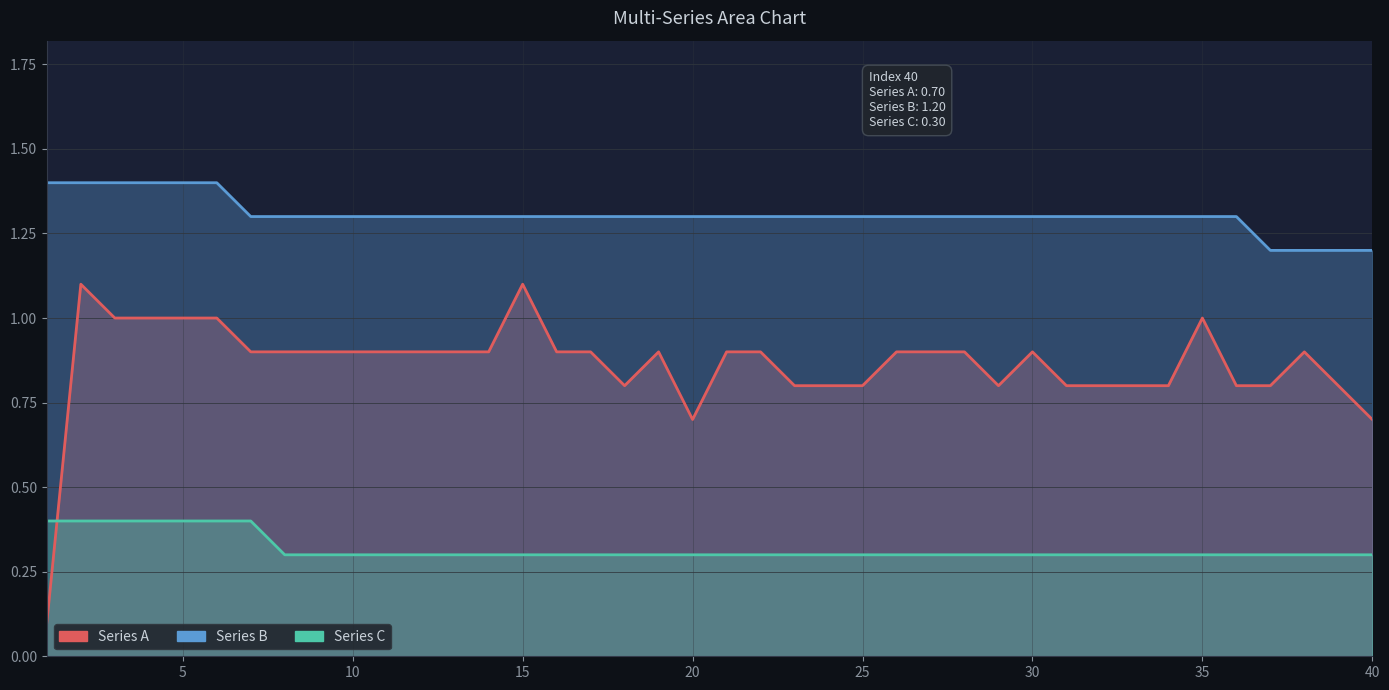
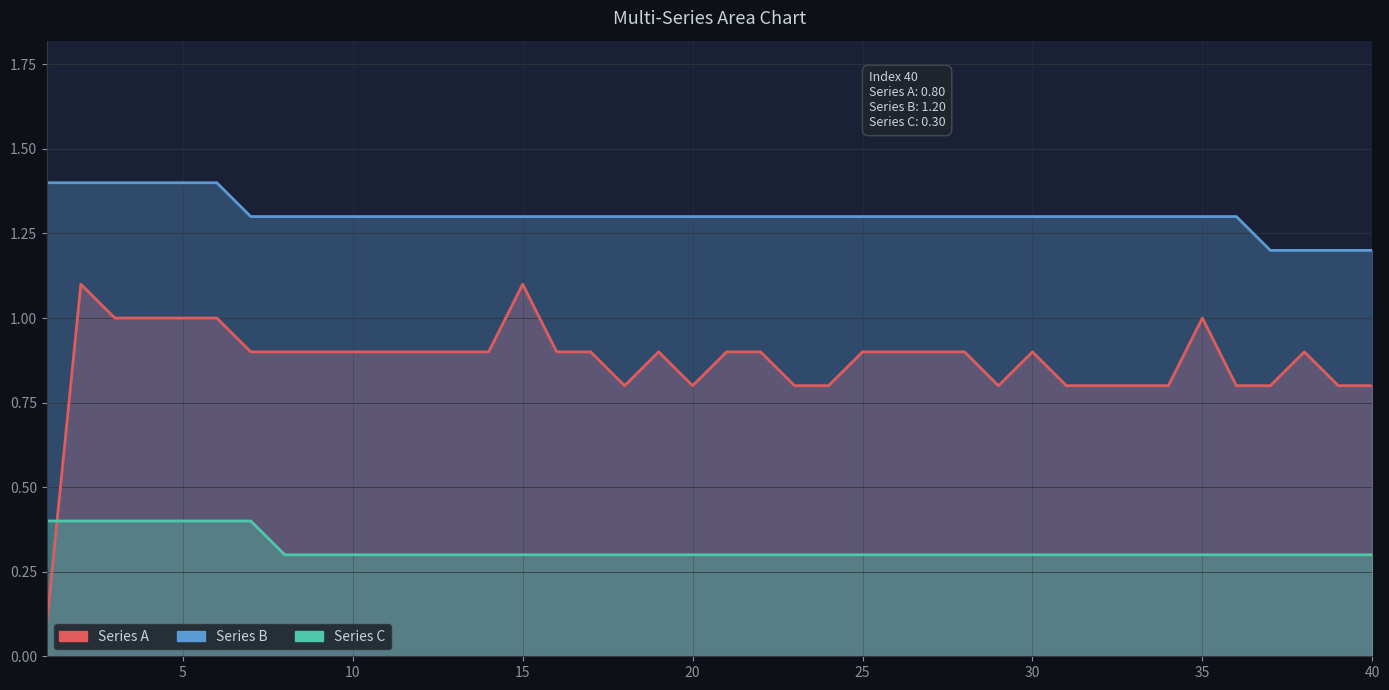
Series A, 20: 0.70 -> 0.80
Series A, 25: 0.8 -> 0.9
Series A, 40: 0.7 -> 0.8
